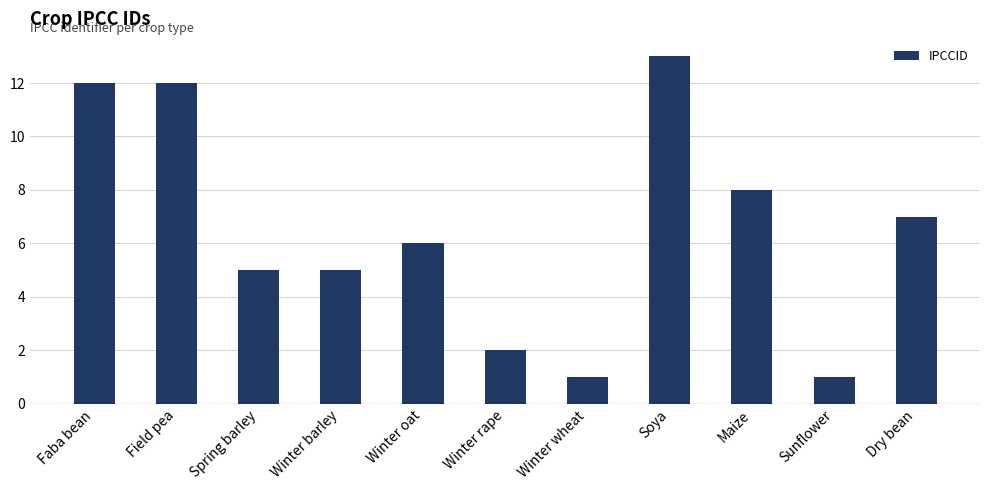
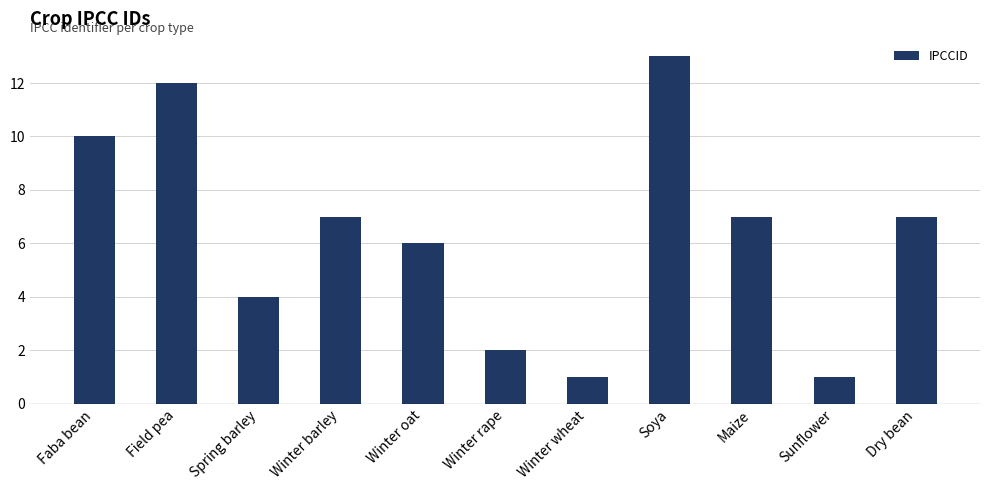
Faba bean: 12 -> 10
Spring barley: 5 -> 4
Winter barley: 5 -> 7
Maize: 8 -> 7
